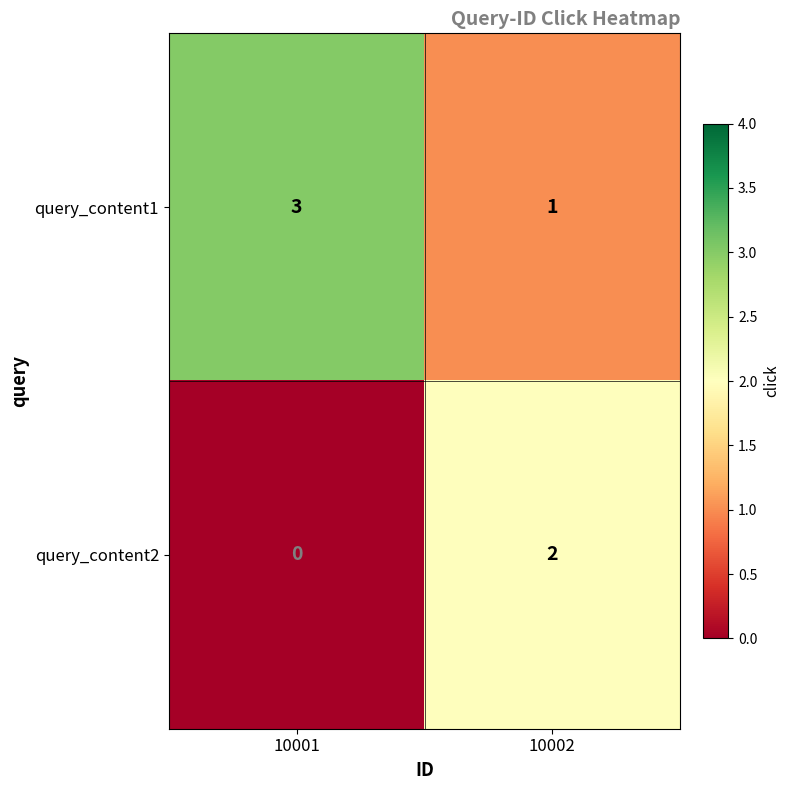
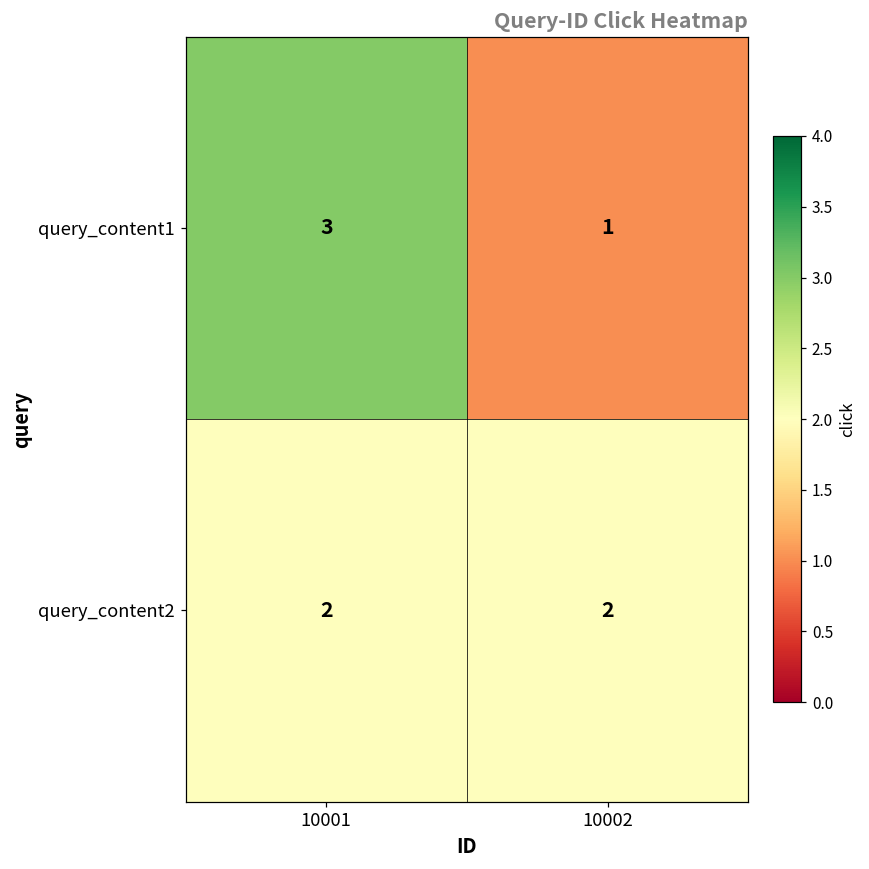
query_content2, 10001: 0 -> 2
